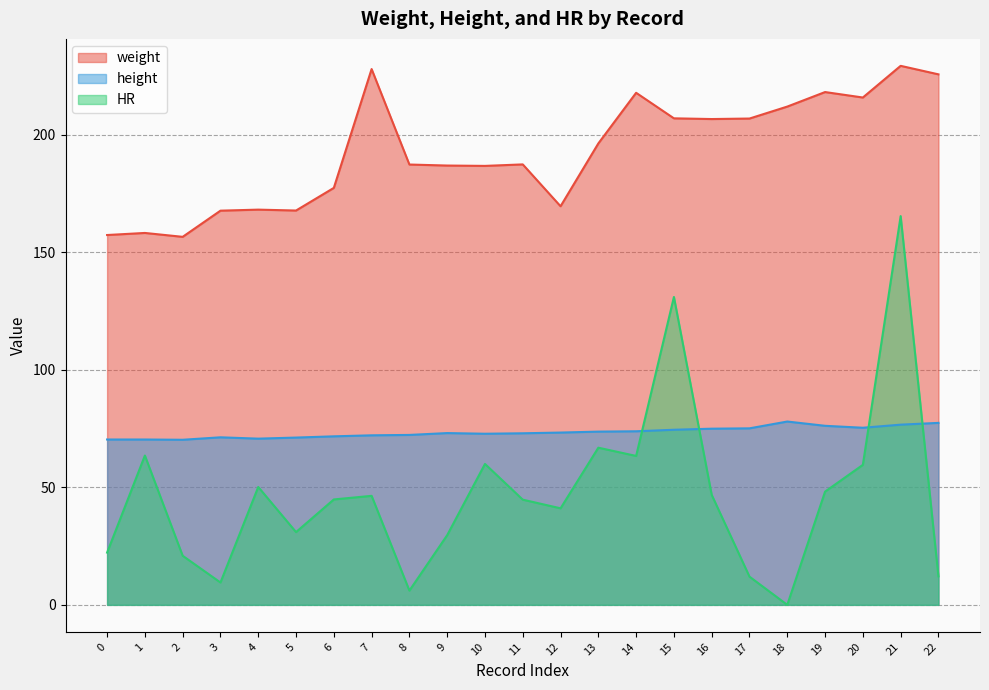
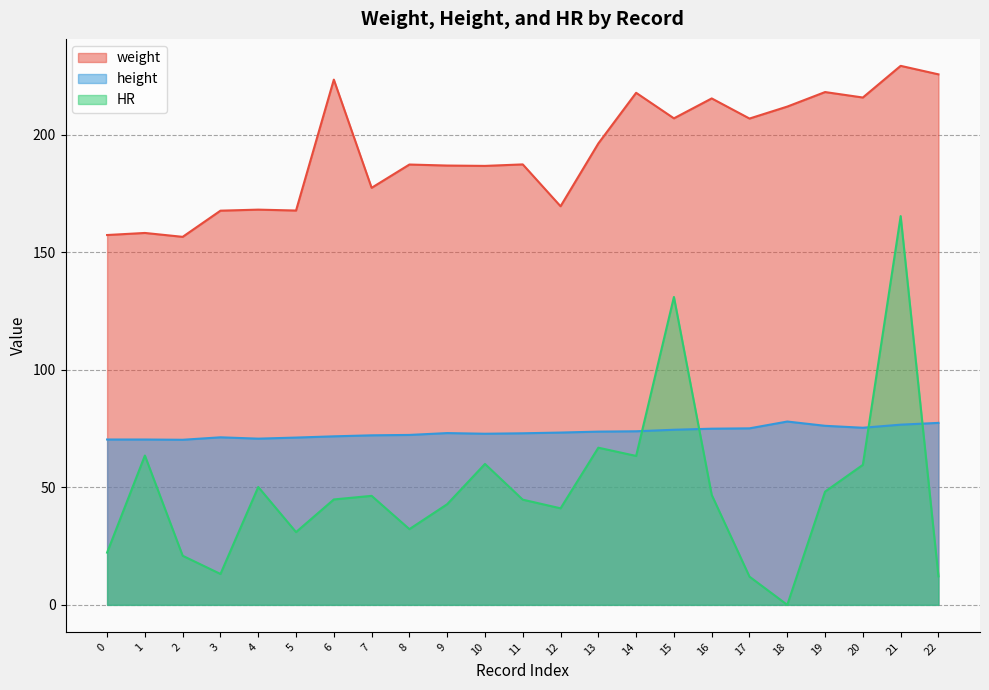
HR, 3: 10 -> 13
weight, 6: 177 -> 223
weight, 7: 228 -> 177
HR, 8: 6 -> 32
HR, 9: 30 -> 43
weight, 16: 207 -> 215
